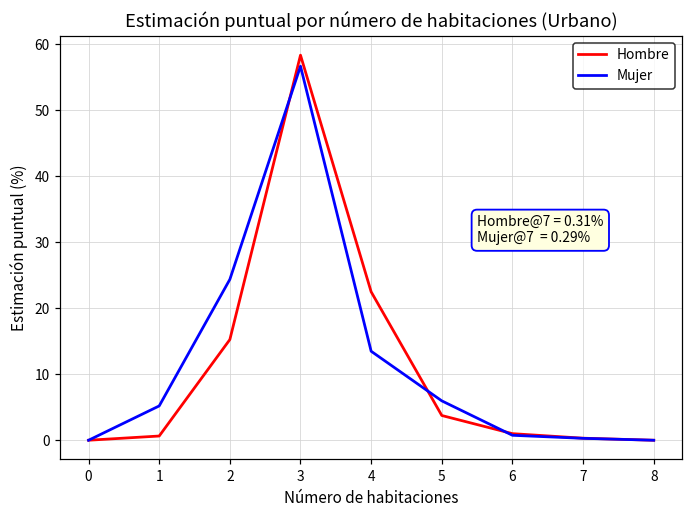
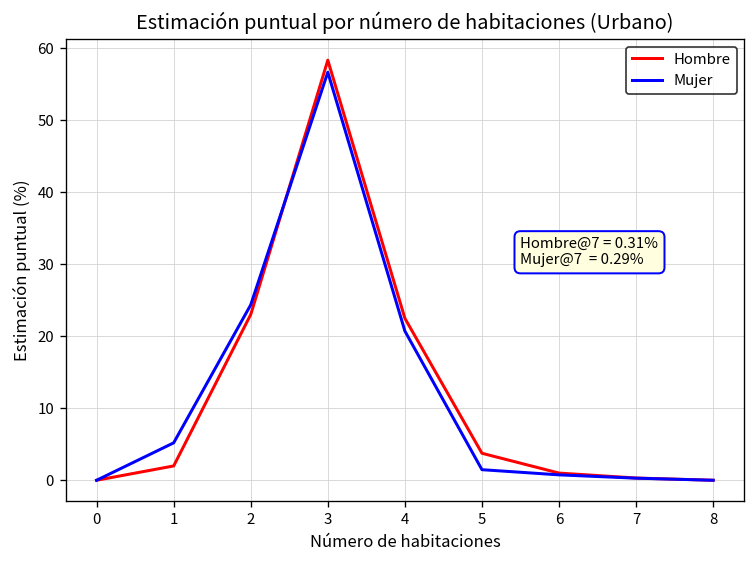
Hombre, 1: 1 -> 2
Hombre, 2: 15 -> 23
Mujer, 4: 13 -> 21
Mujer, 5: 6 -> 1
